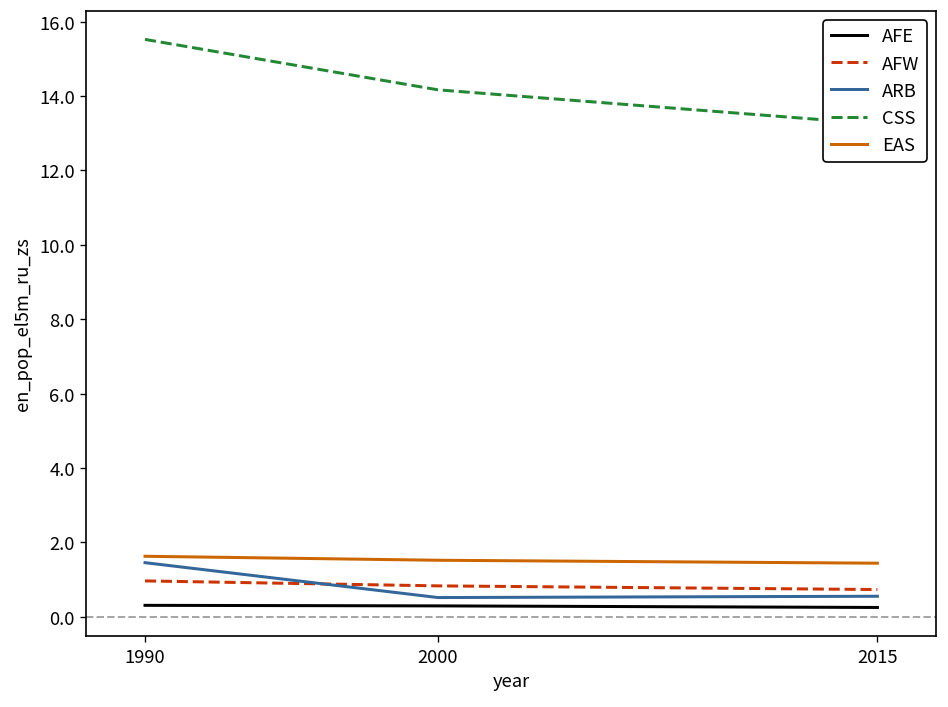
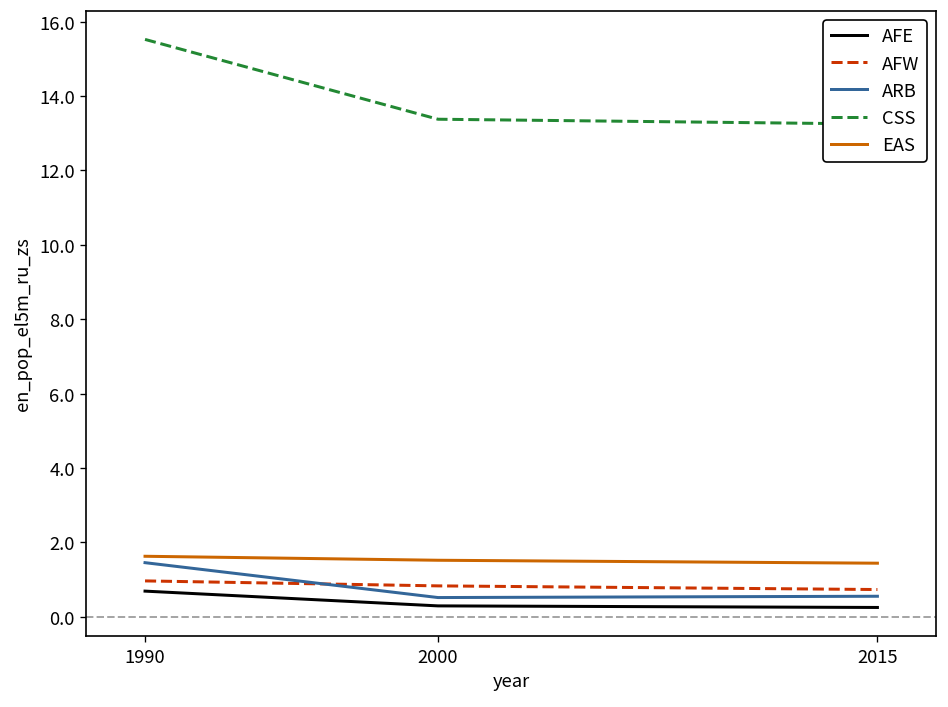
AFE, 1990: 0.3 -> 0.7
CSS, 2000: 14.2 -> 13.4
